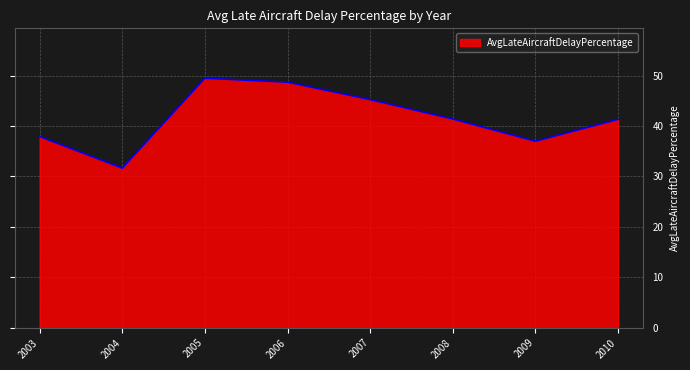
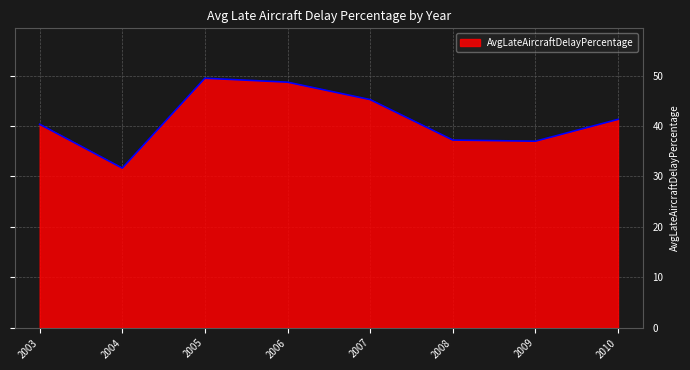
2003: 38 -> 40
2008: 41 -> 37
